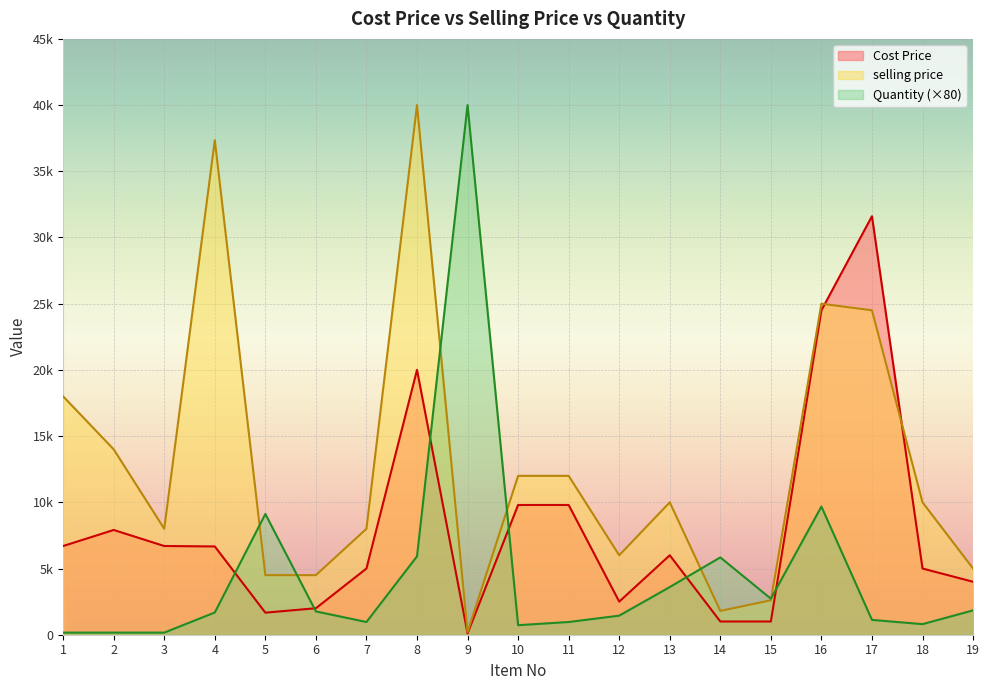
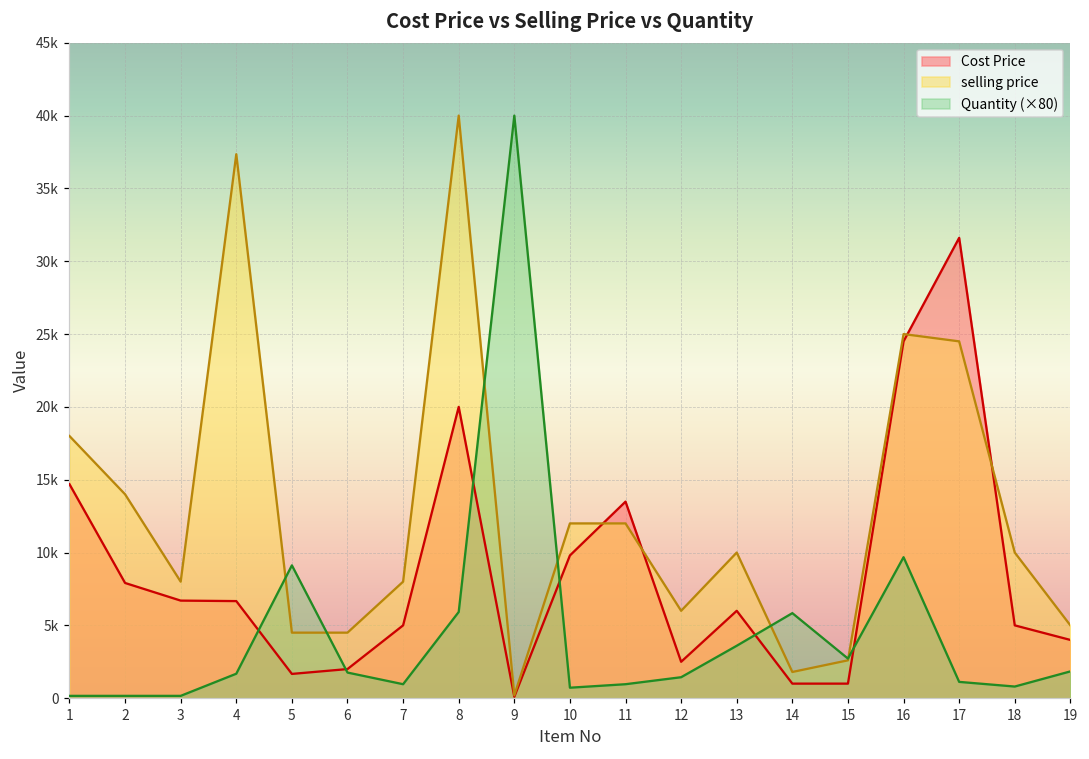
Cost Price, 1: 6700 -> 14700
Cost Price, 11: 9800 -> 13500
